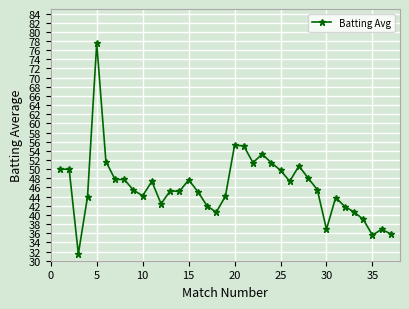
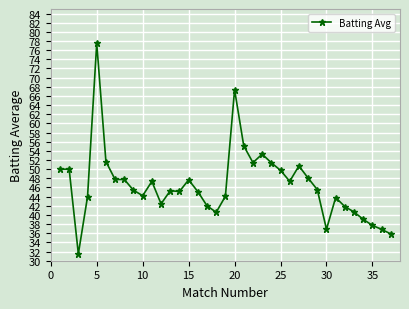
20: 55 -> 67
35: 36 -> 38
